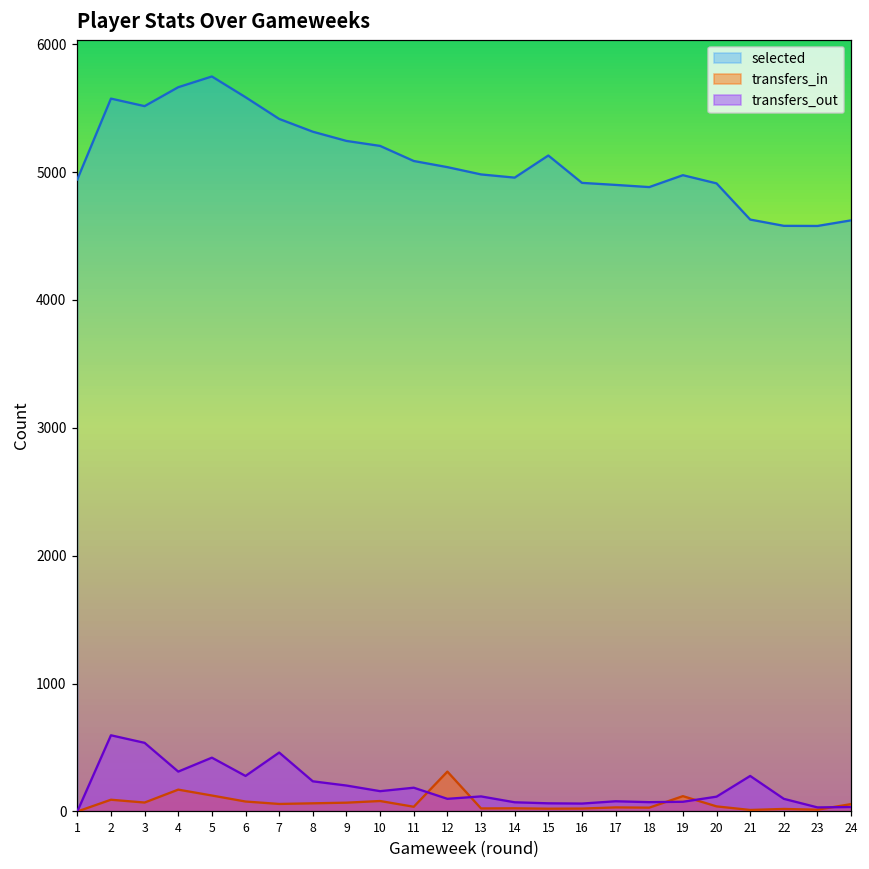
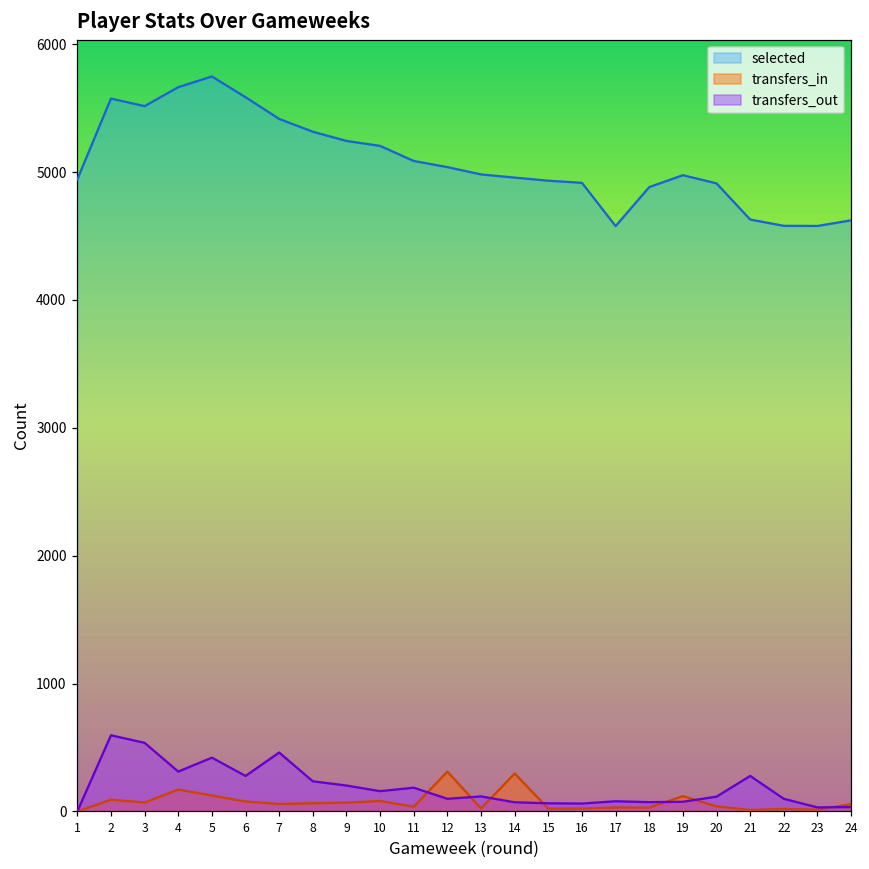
transfers_in, 14: 30 -> 300
selected, 15: 5130 -> 4930
selected, 17: 4900 -> 4580
